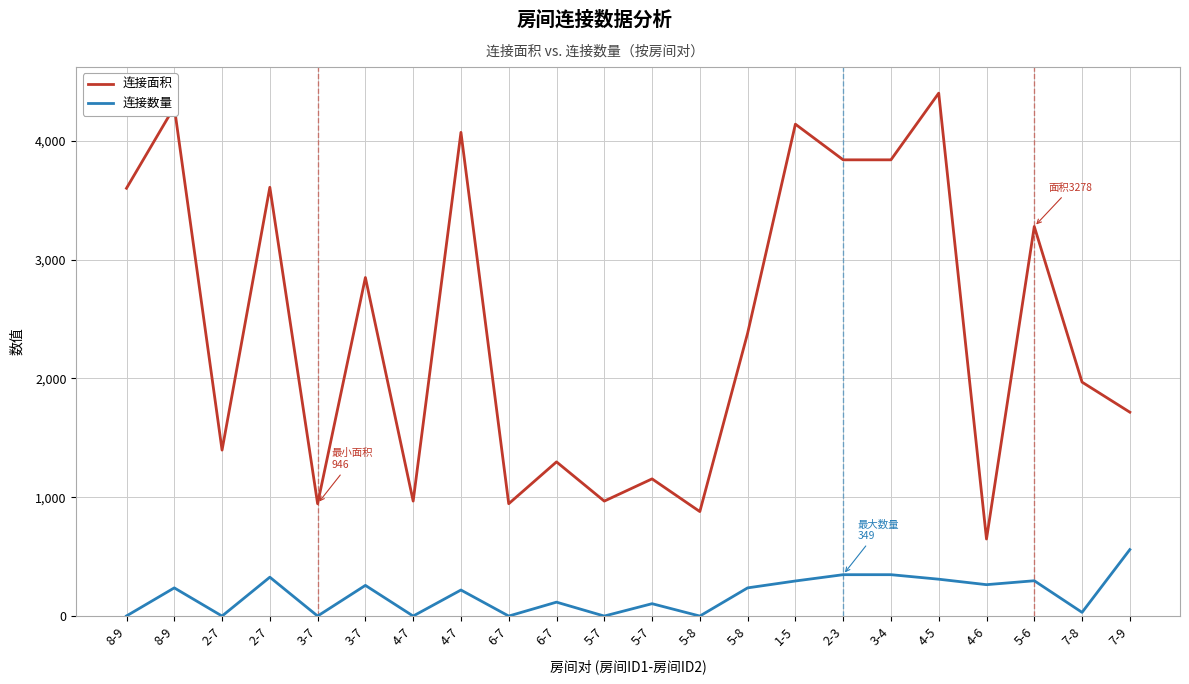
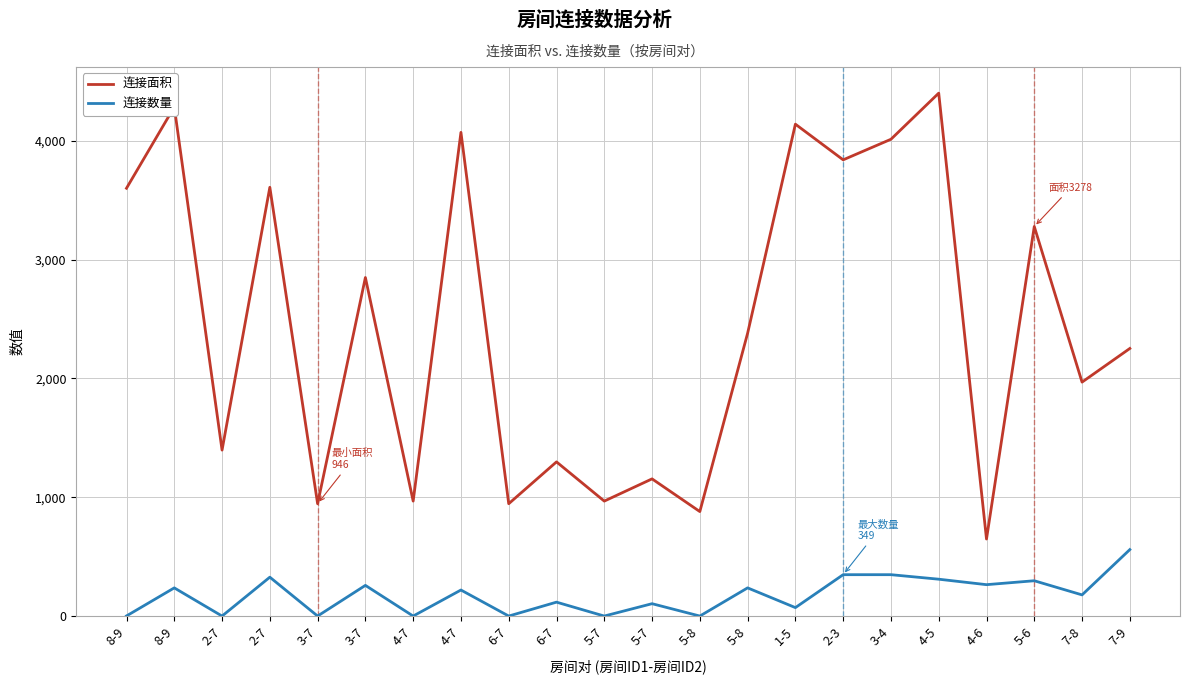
连接数量, 1-5: 300 -> 70
连接面积, 3-4: 3,840 -> 4,010
连接数量, 7-8: 30 -> 180
连接面积, 7-9: 1,720 -> 2,250
